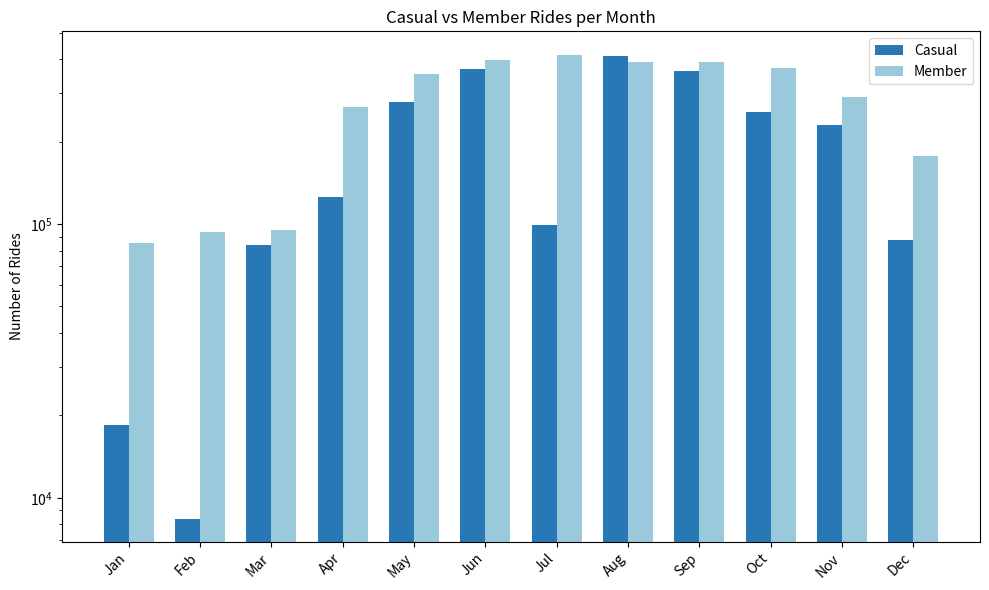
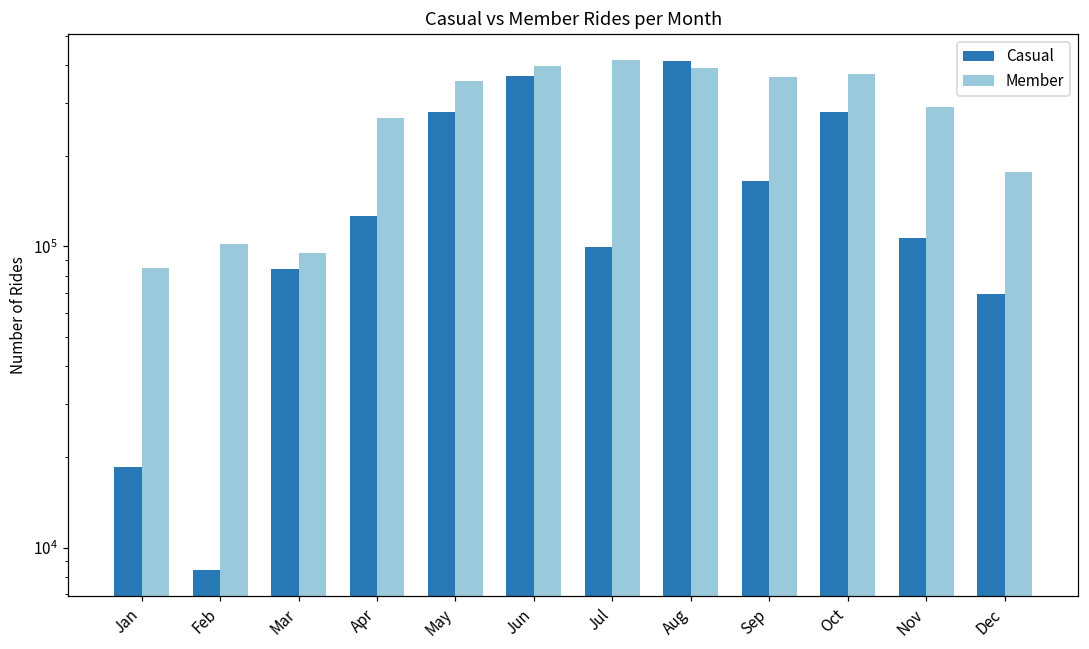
Member, Feb: 94000 -> 102000
Casual, Sep: 360000 -> 160000
Member, Sep: 390000 -> 360000
Casual, Oct: 260000 -> 280000
Casual, Nov: 230000 -> 107000
Casual, Dec: 88000 -> 70000
